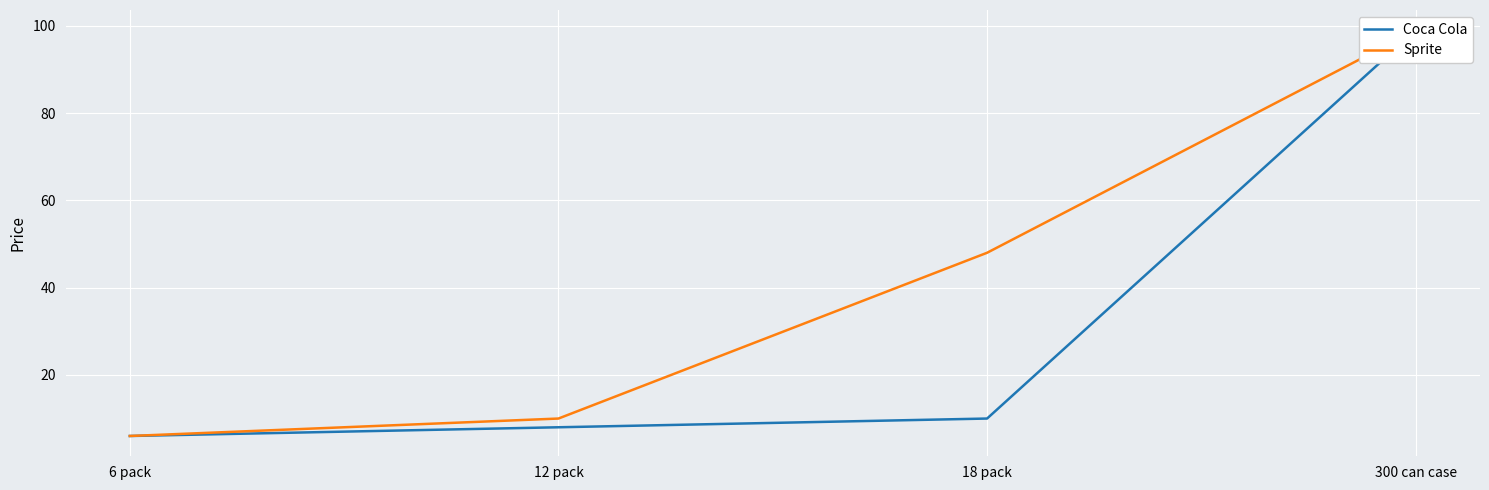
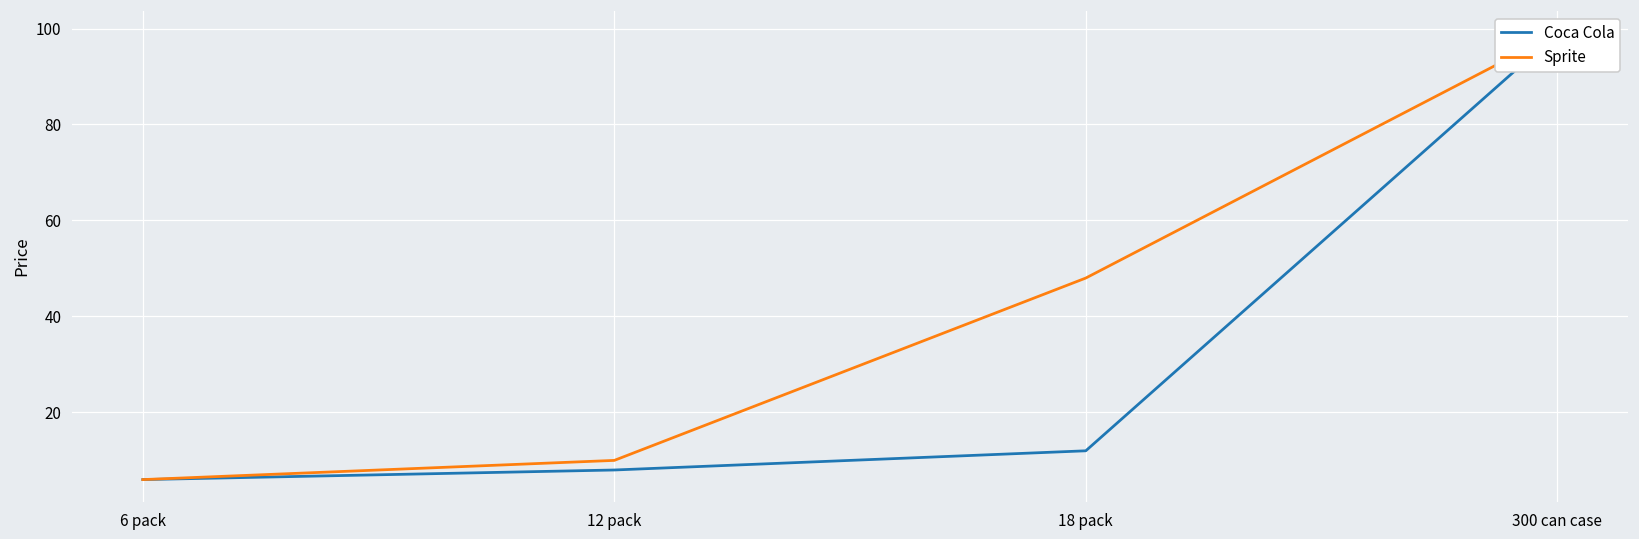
Coca Cola, 18 pack: 10 -> 12
